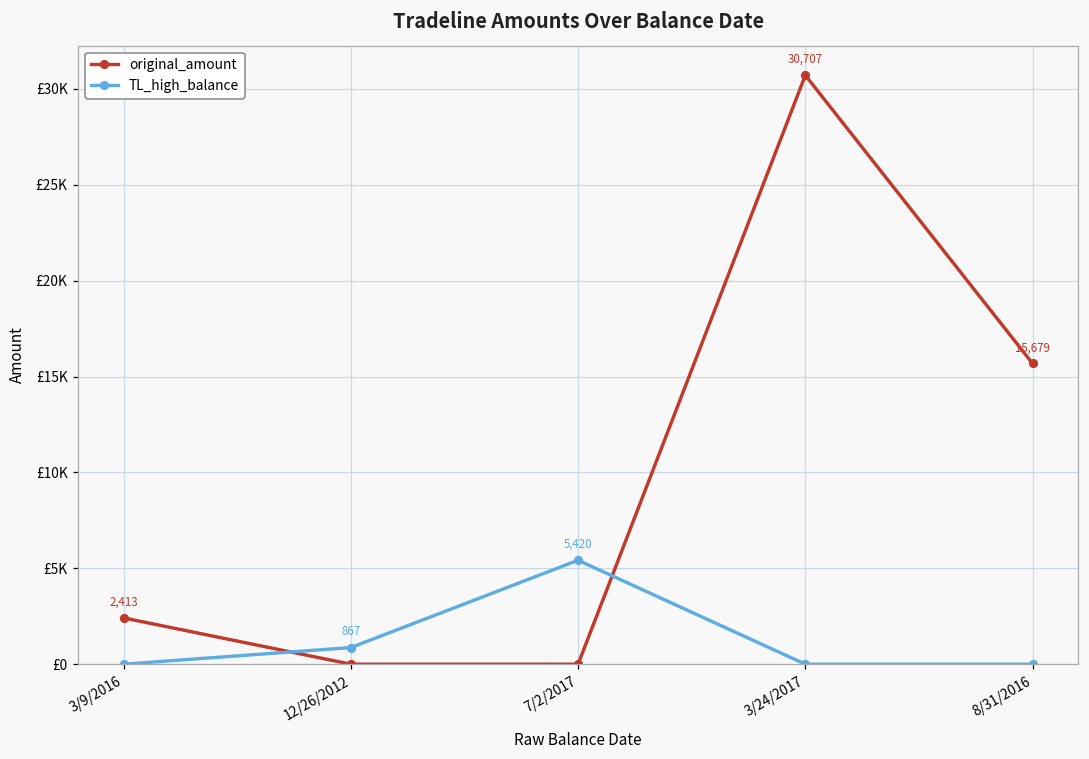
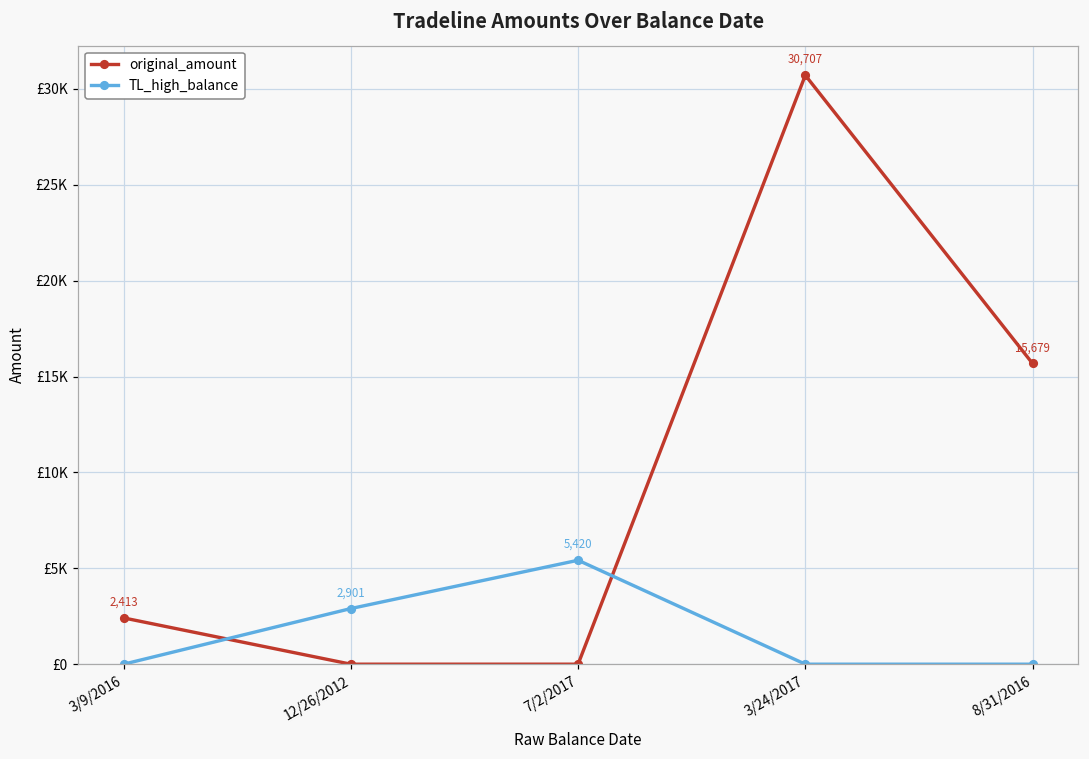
TL_high_balance, 12/26/2012: 867 -> 2,901
